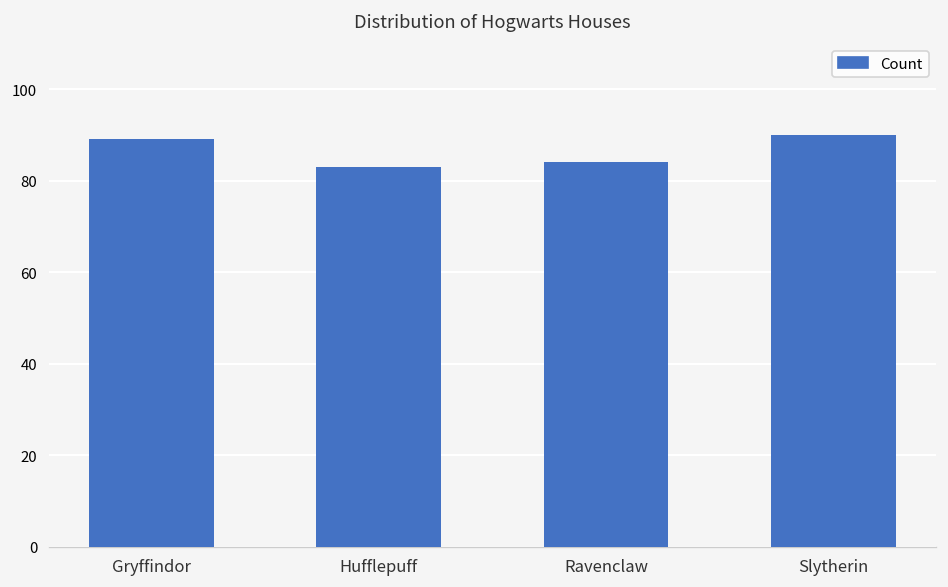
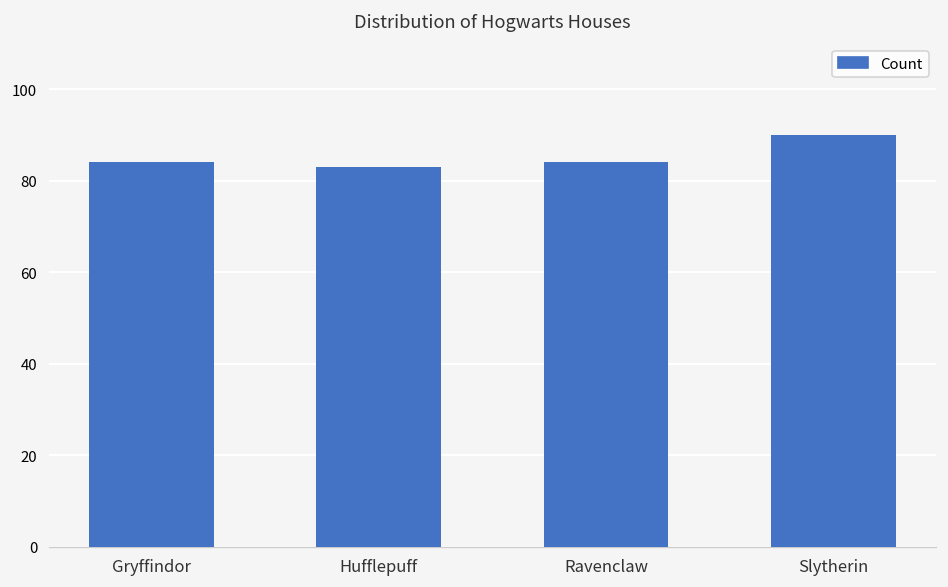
Gryffindor: 89 -> 84
